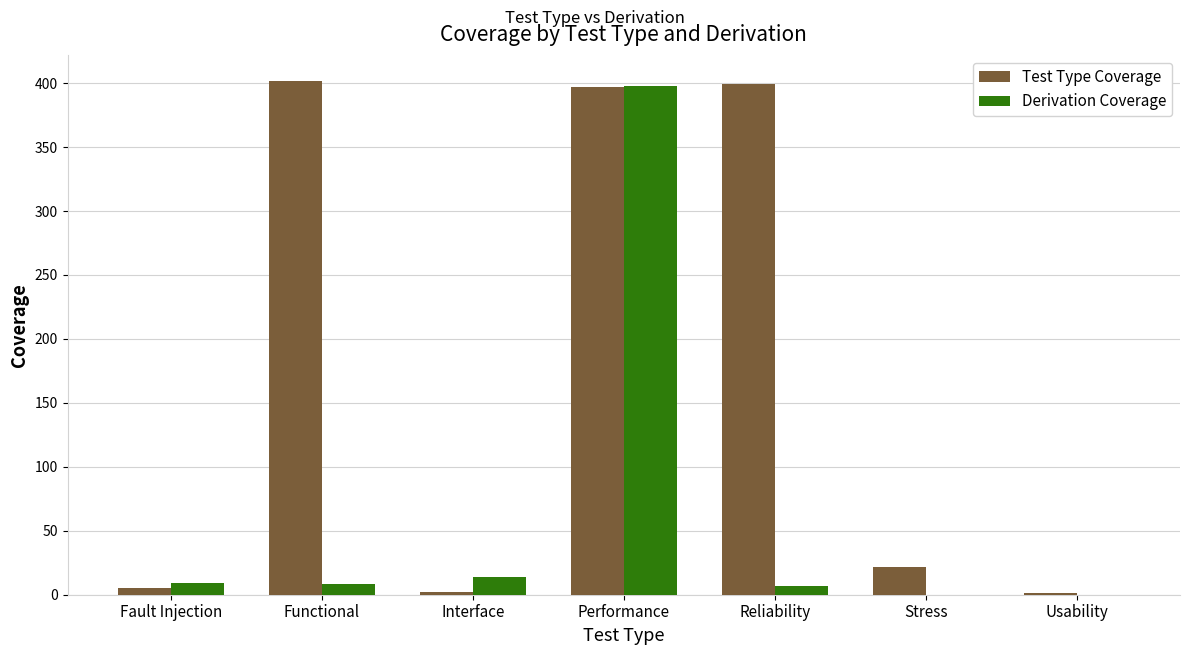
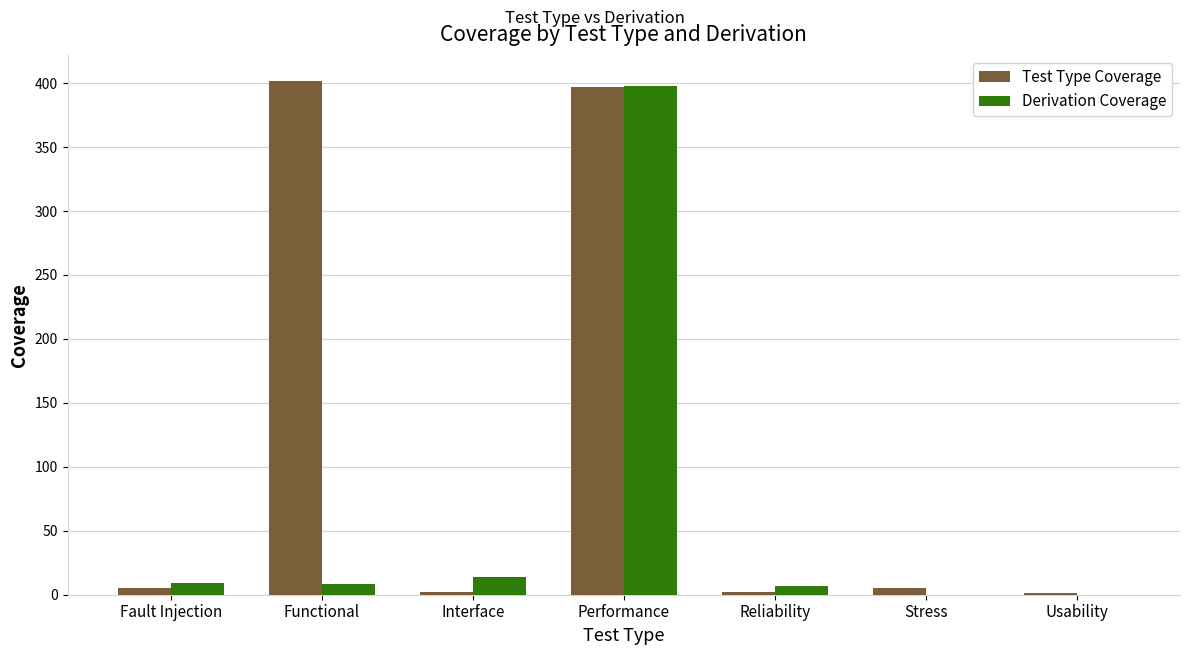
Test Type Coverage, Reliability: 399 -> 2
Test Type Coverage, Stress: 22 -> 5
